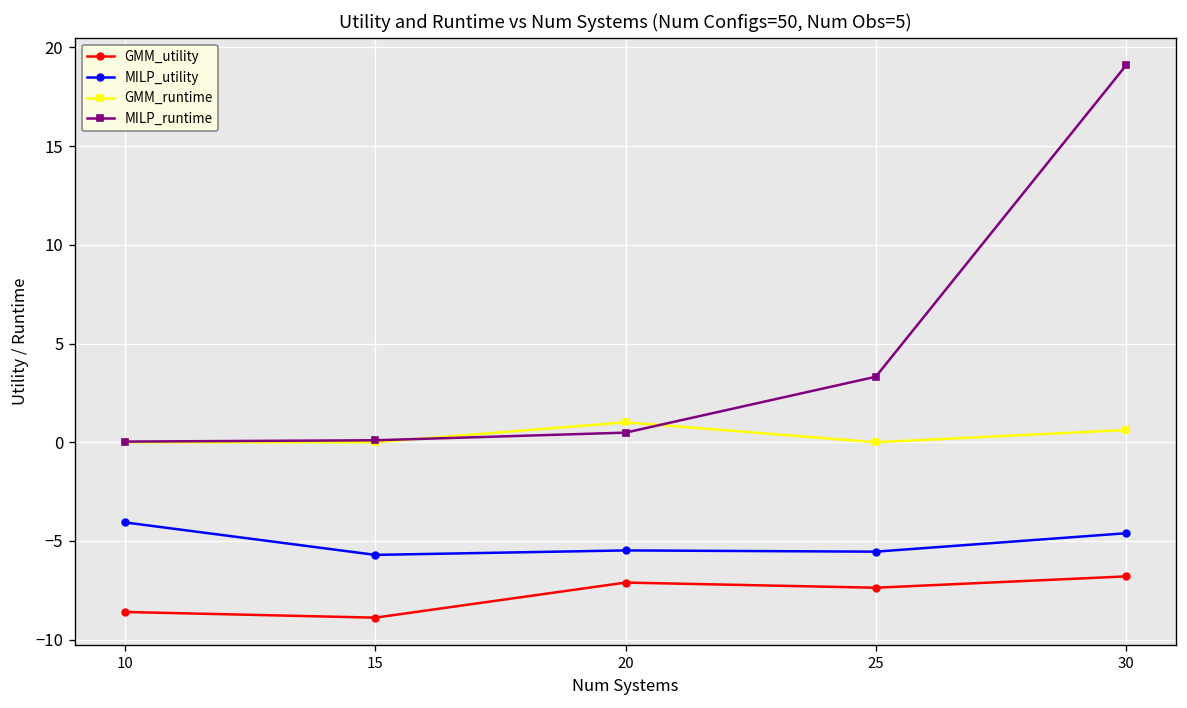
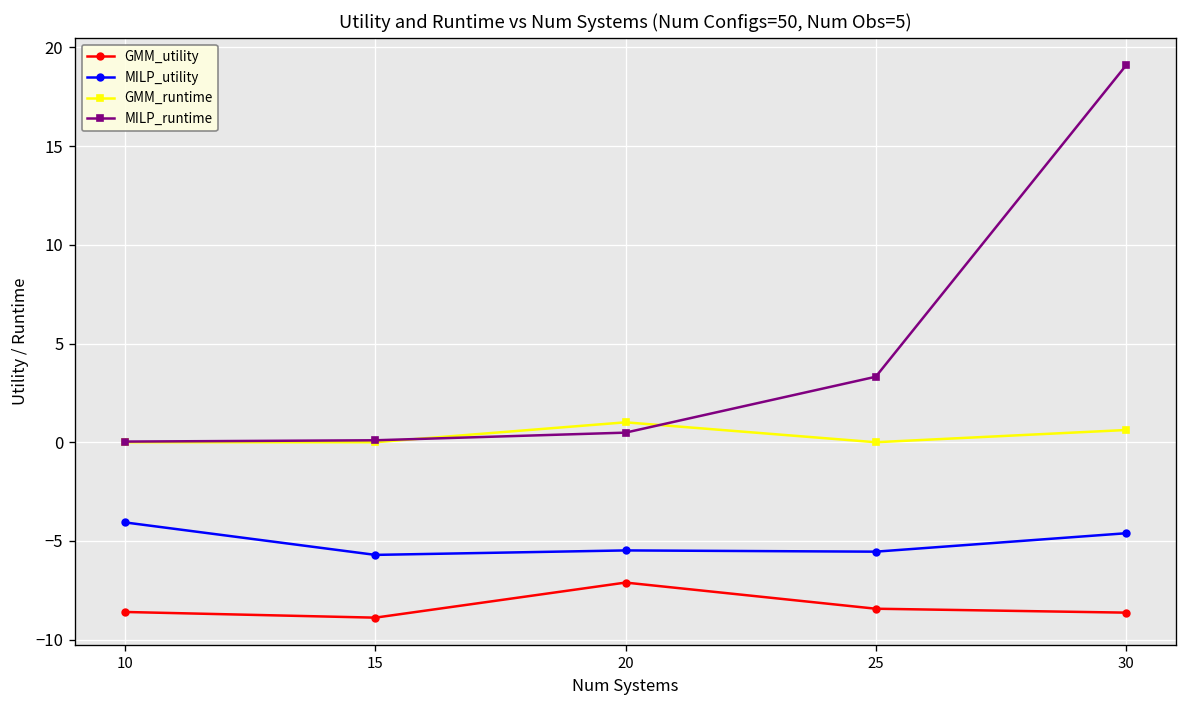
GMM_utility, 25: -7.4 -> -8.4
GMM_utility, 30: -6.8 -> -8.6
